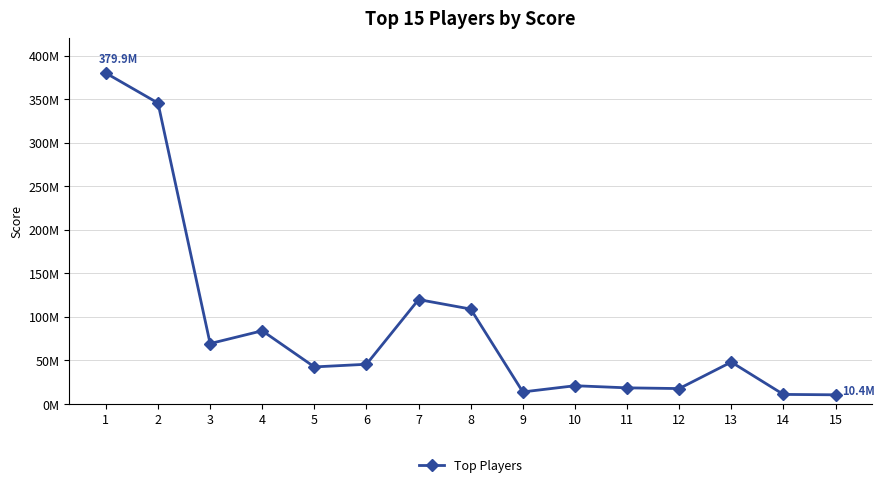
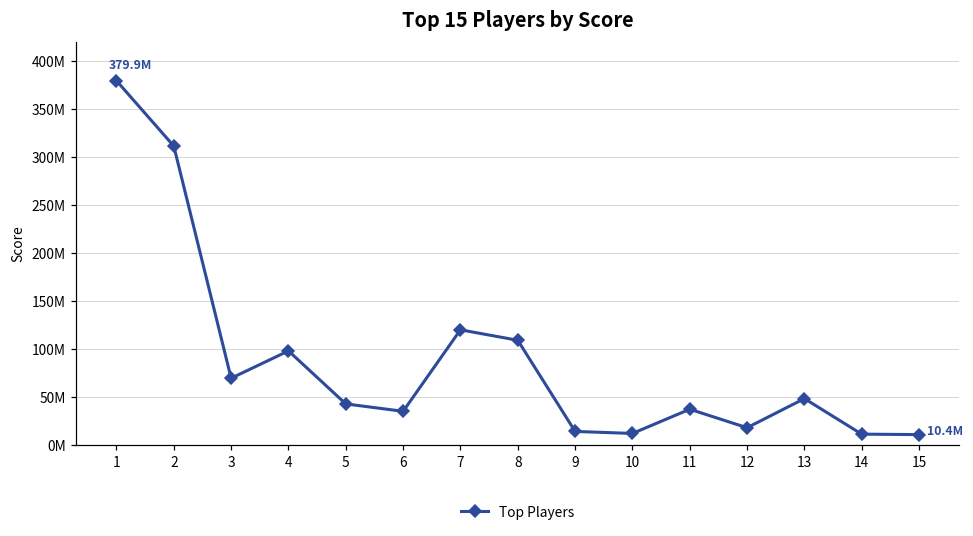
2: 350000000 -> 310000000
4: 80000000 -> 100000000
6: 50000000 -> 30000000
10: 20000000 -> 10000000
11: 20000000 -> 40000000
